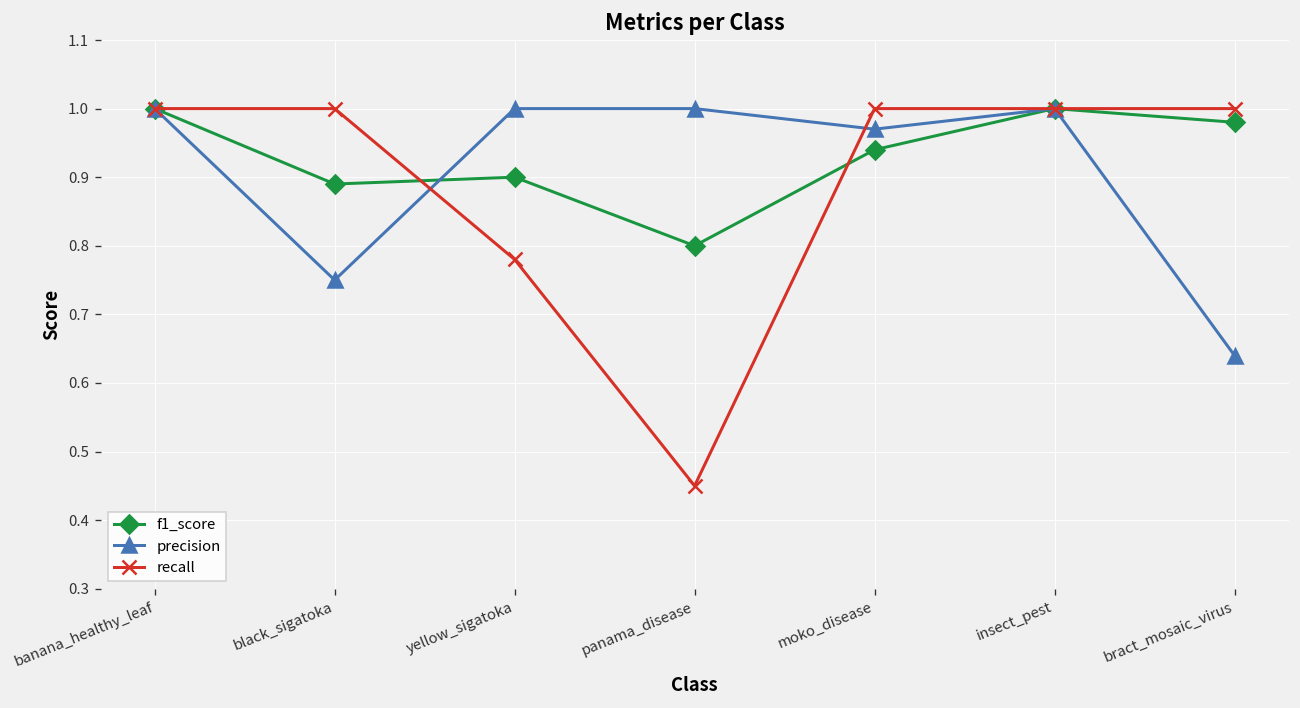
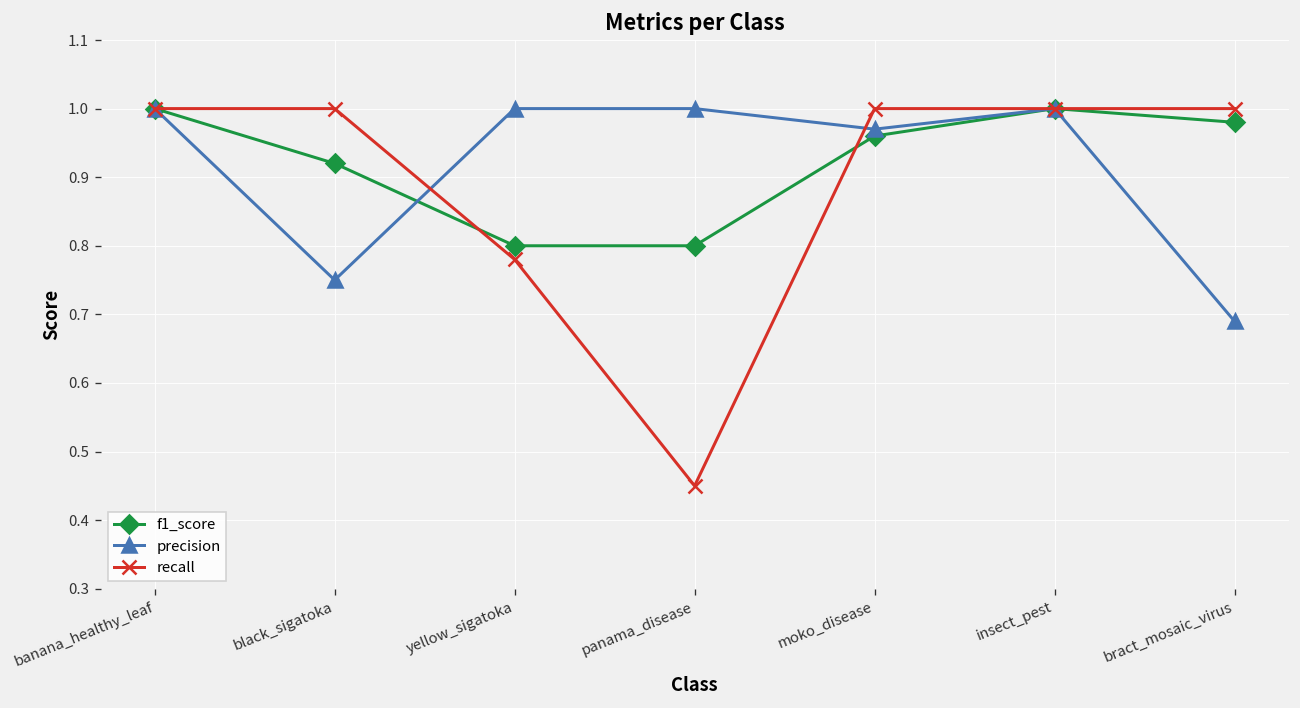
f1_score, black_sigatoka: 0.89 -> 0.92
f1_score, yellow_sigatoka: 0.9 -> 0.8
f1_score, moko_disease: 0.94 -> 0.96
precision, bract_mosaic_virus: 0.64 -> 0.69
